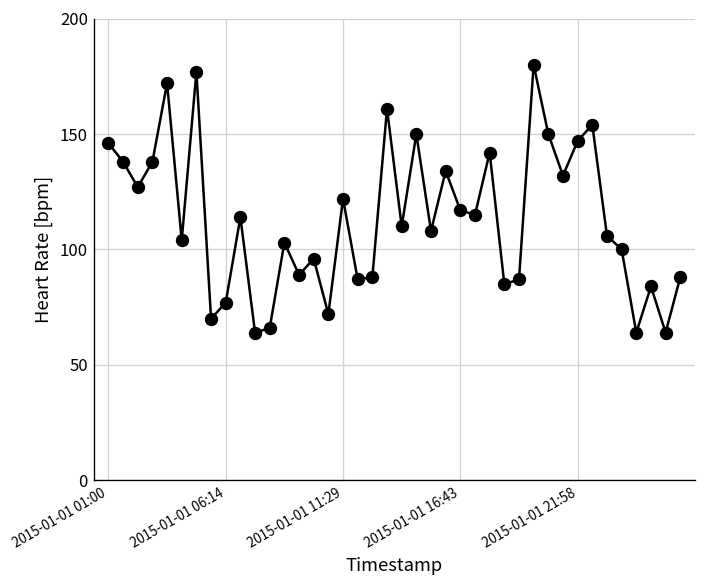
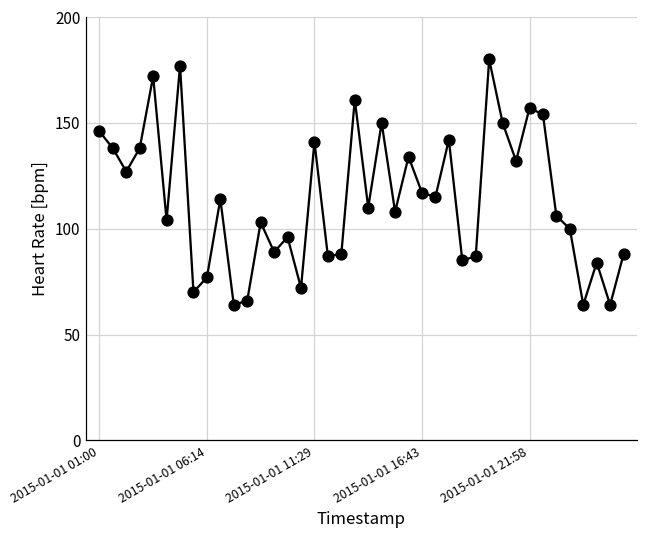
2015-01-01 11:29: 122 -> 141
2015-01-01 21:58: 147 -> 157
